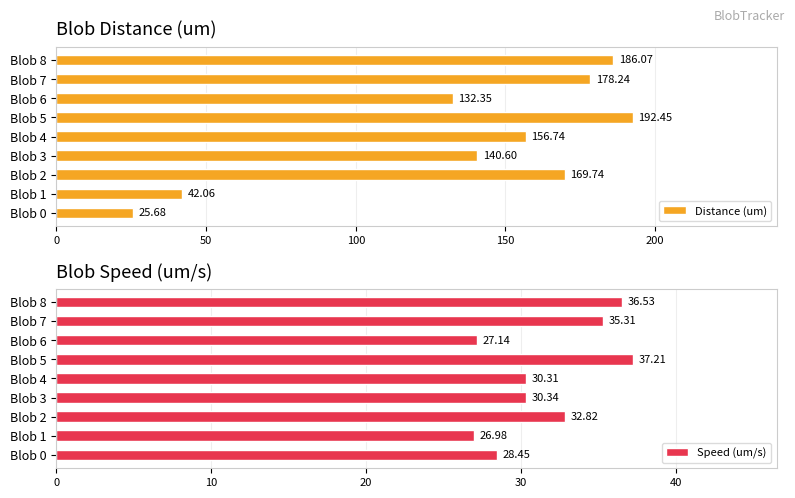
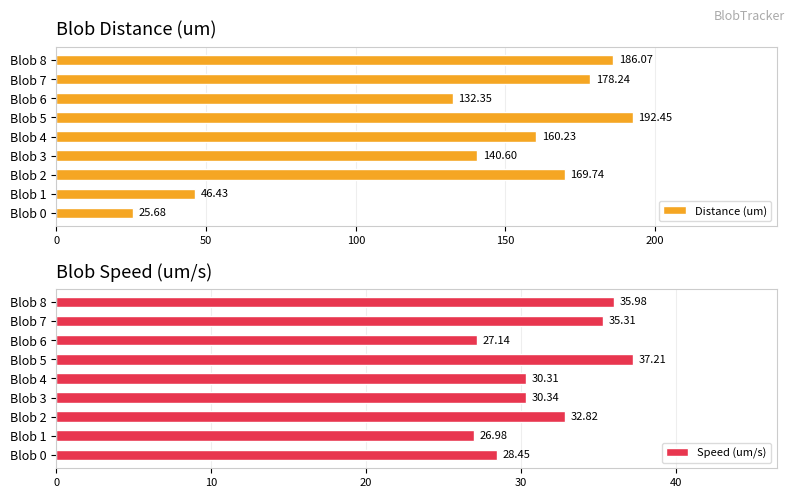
Blob Distance (um), Blob 4: 156.74 -> 160.23
Blob Distance (um), Blob 1: 42.06 -> 46.43
Blob Speed (um/s), Blob 8: 36.53 -> 35.98
